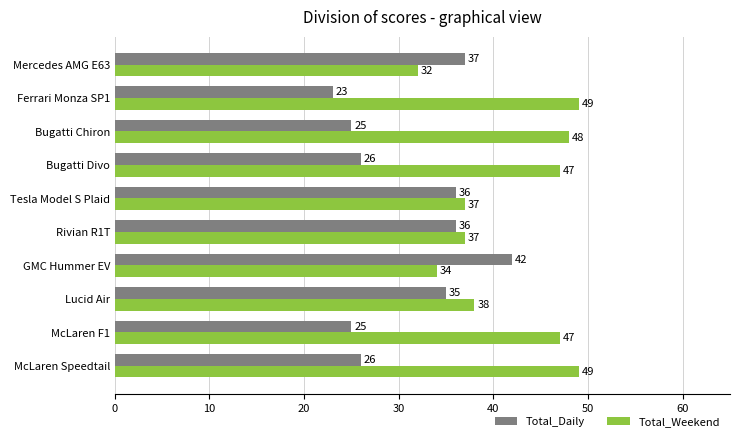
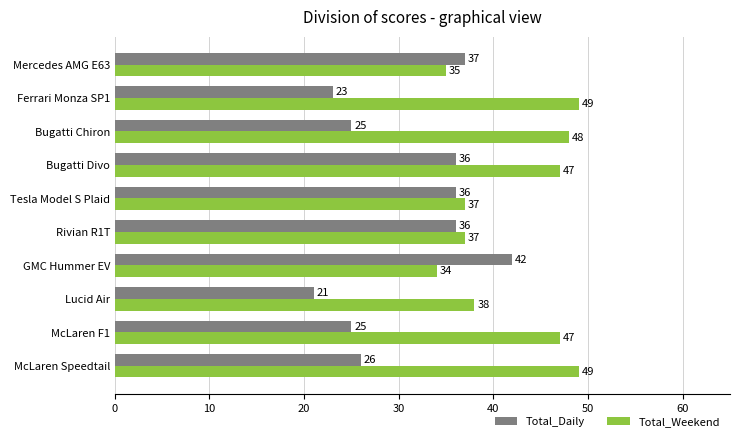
Total_Weekend, Mercedes AMG E63: 32 -> 35
Total_Daily, Bugatti Divo: 26 -> 36
Total_Daily, Lucid Air: 35 -> 21
